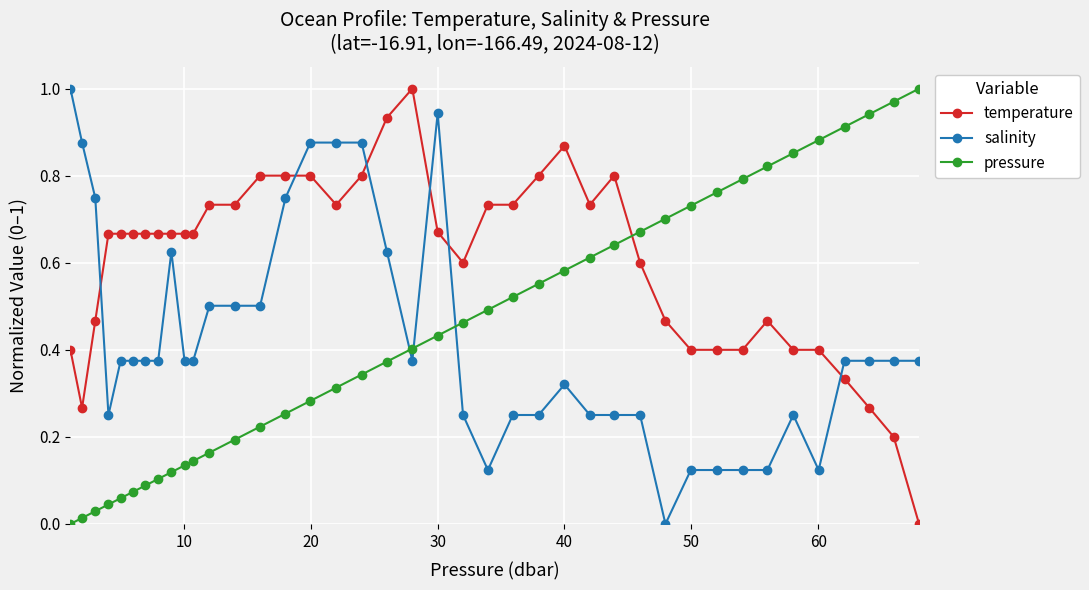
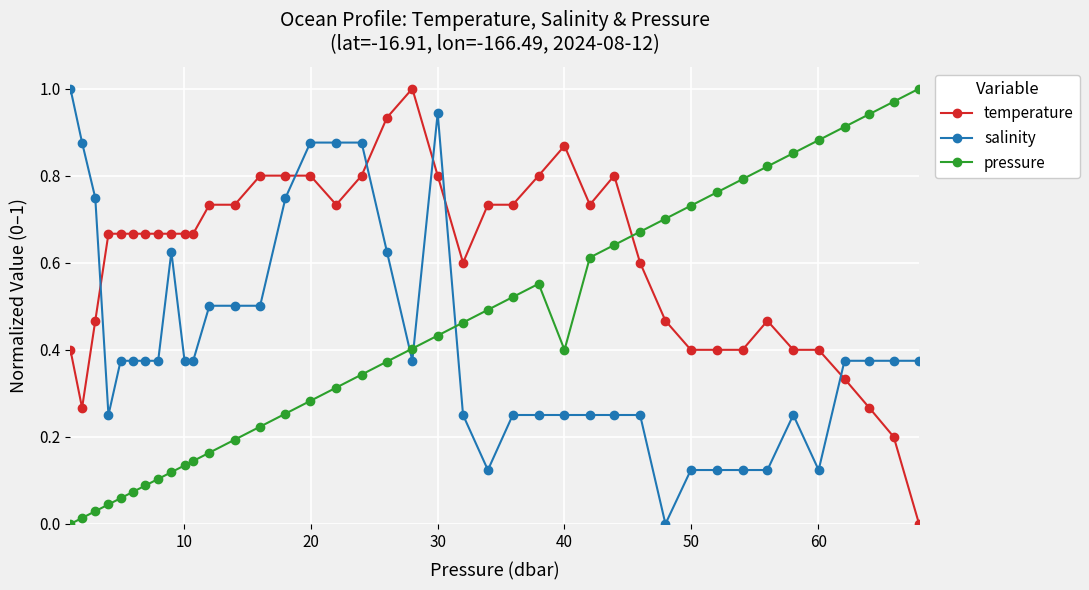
temperature, 30: 0.67 -> 0.80
salinity, 40: 0.32 -> 0.25
pressure, 40: 0.58 -> 0.40
